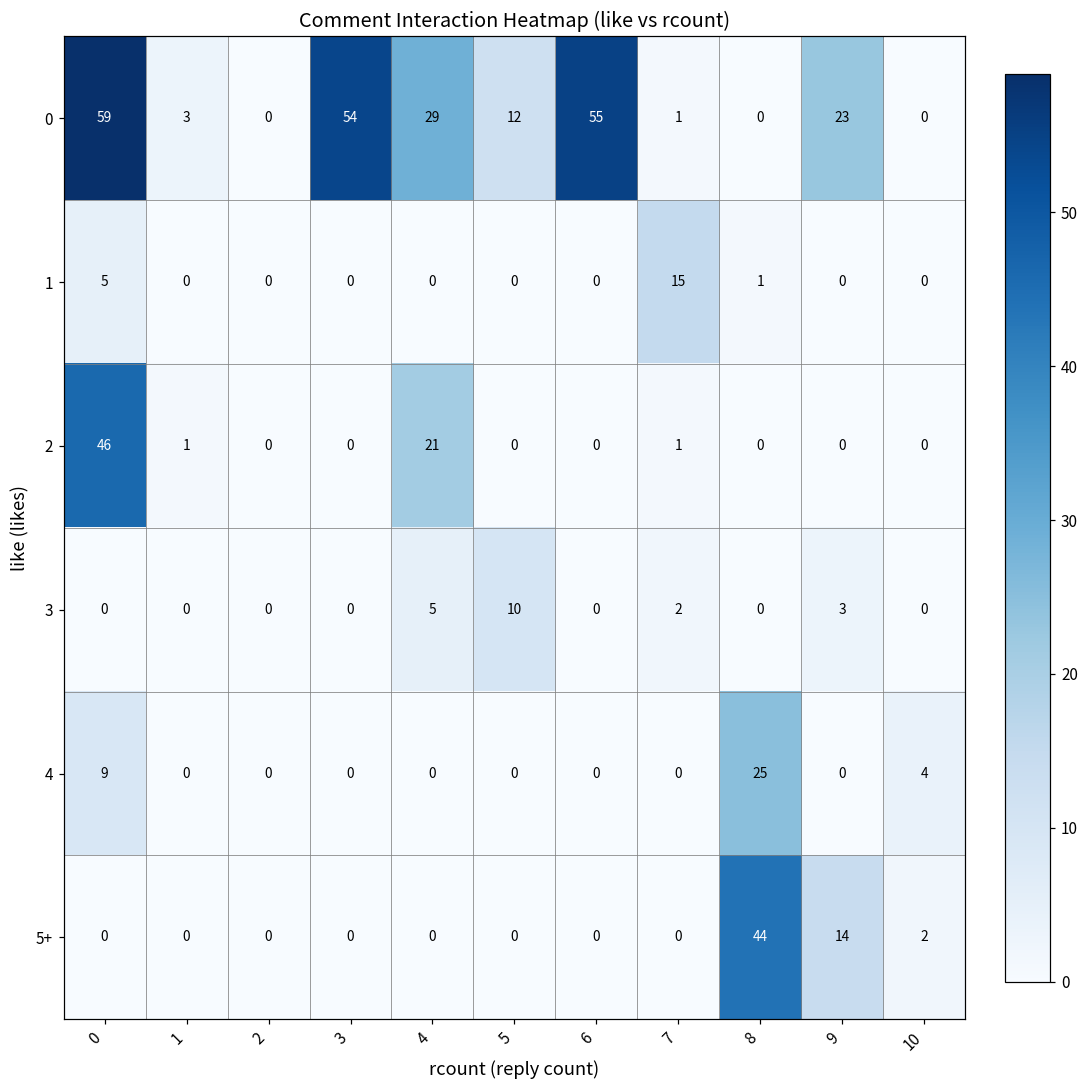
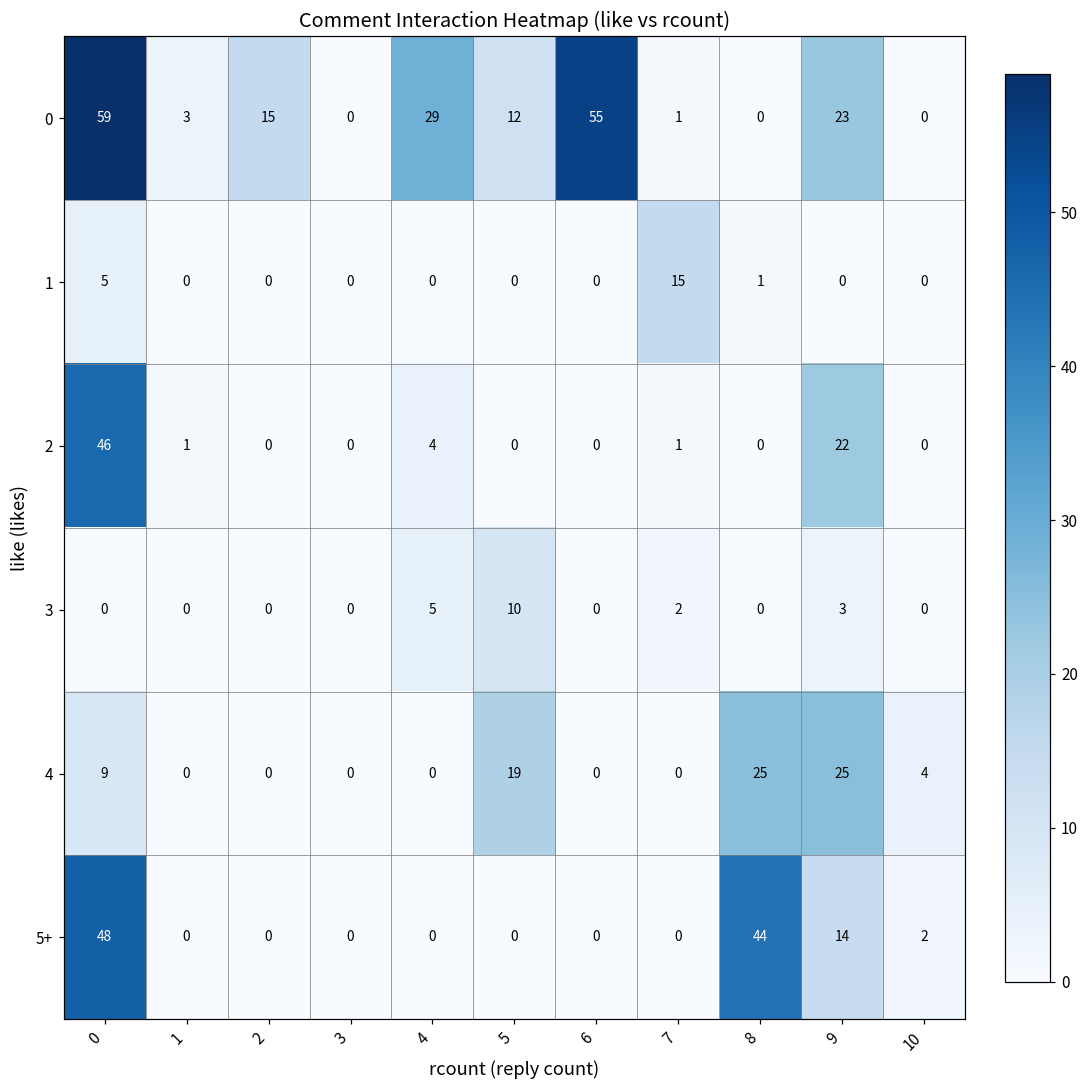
0, 2: 0 -> 15
0, 3: 54 -> 0
2, 4: 21 -> 4
2, 9: 0 -> 22
4, 5: 0 -> 19
4, 9: 0 -> 25
5+, 0: 0 -> 48
